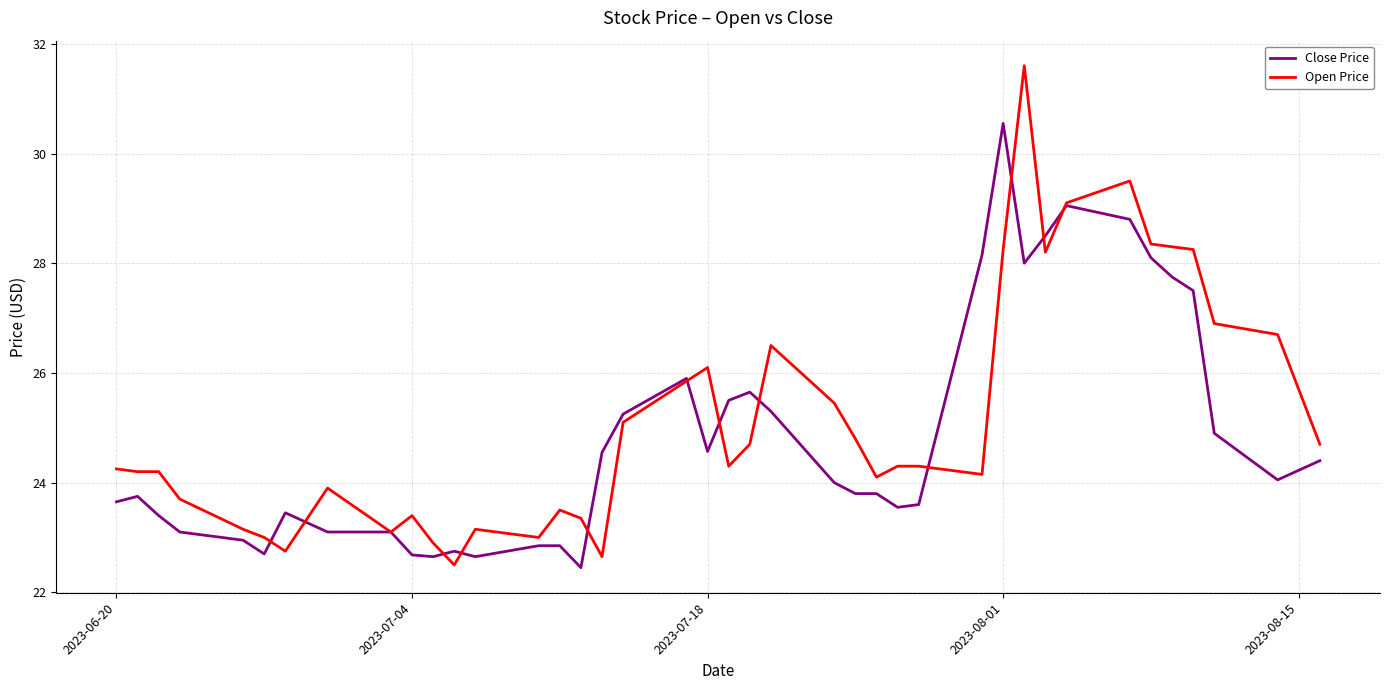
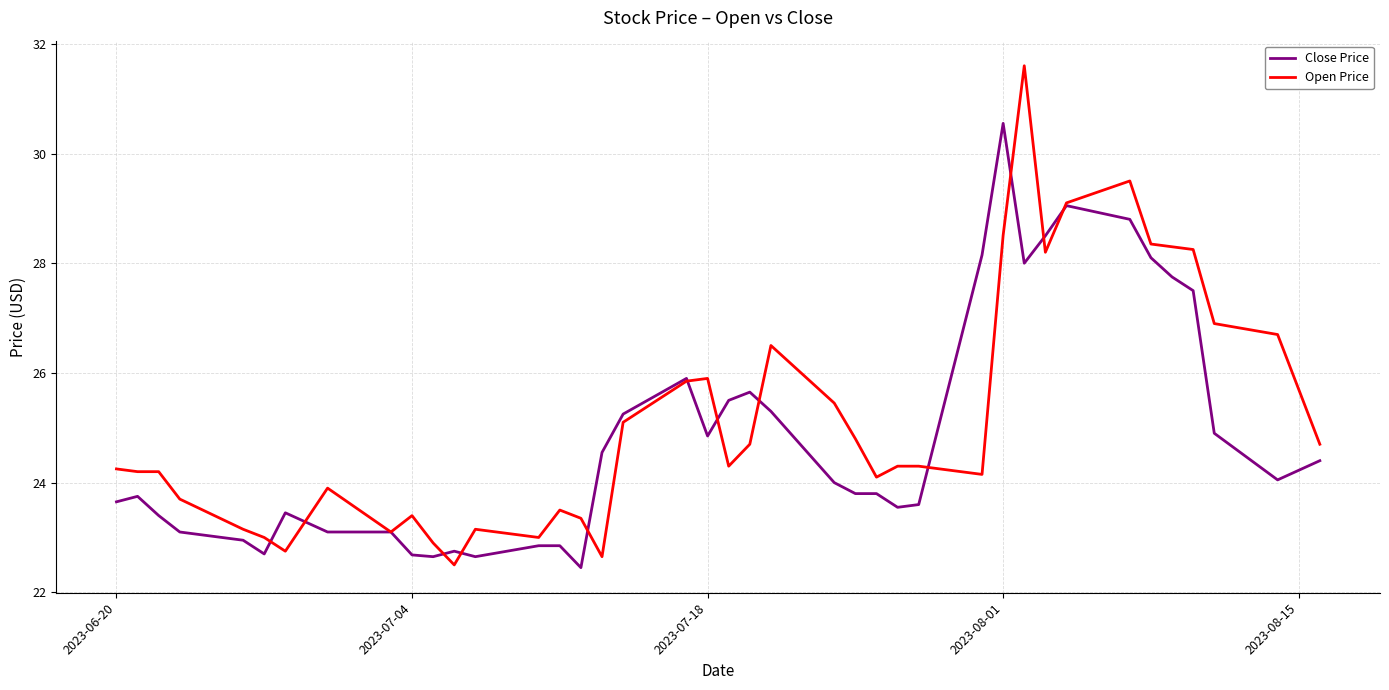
Close Price, 2023-07-18: 24.6 -> 24.9
Open Price, 2023-07-18: 26.1 -> 25.9
Open Price, 2023-08-01: 28.3 -> 28.5
